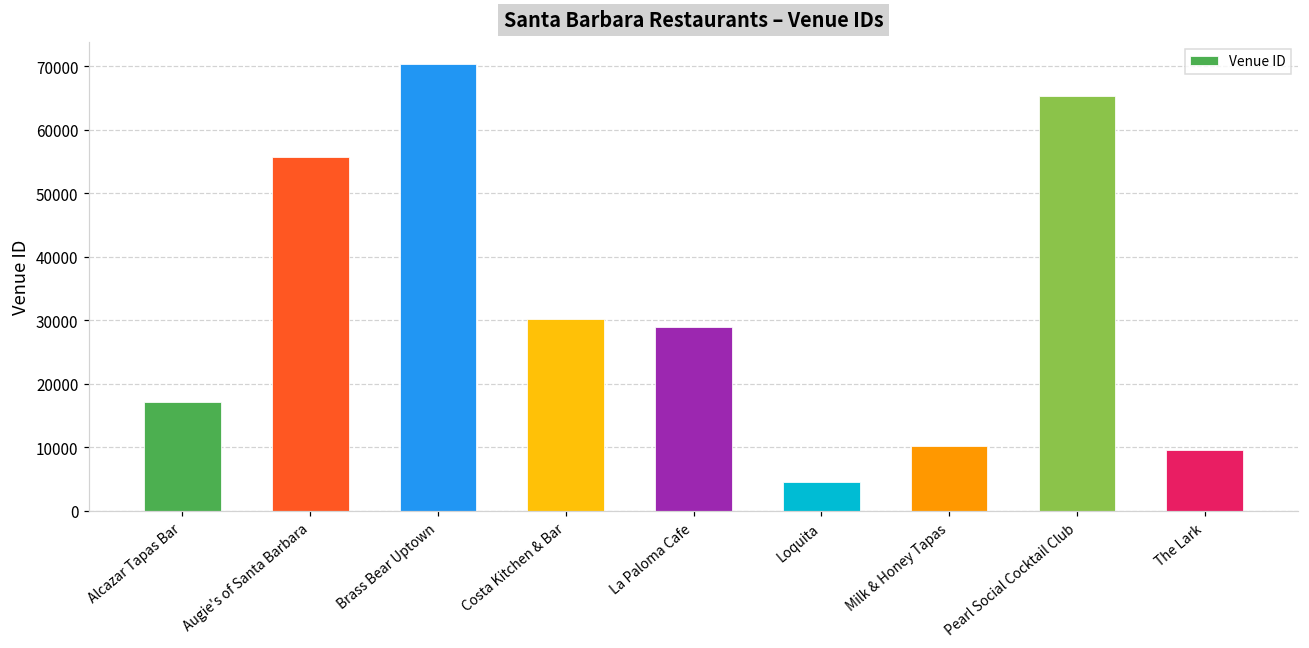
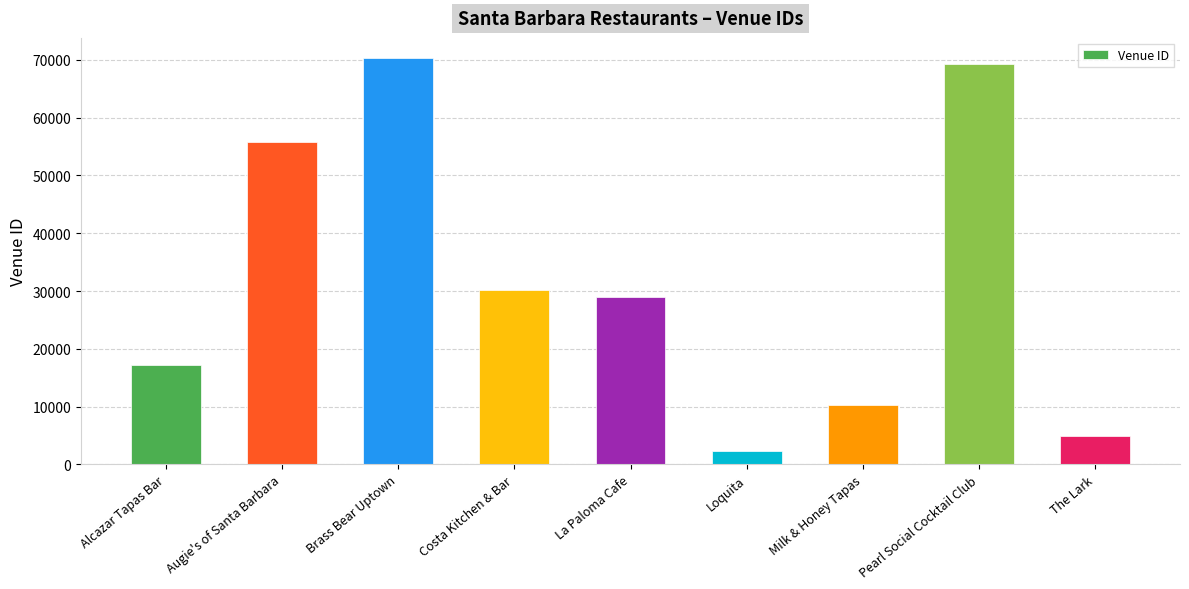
Loquita: 4000 -> 2000
Pearl Social Cocktail Club: 65000 -> 69000
The Lark: 10000 -> 5000
